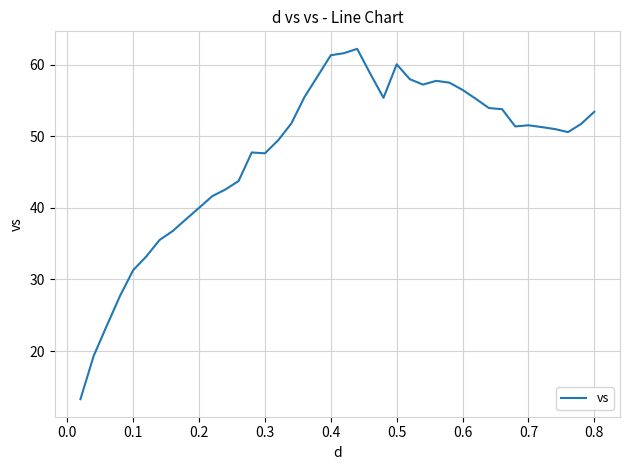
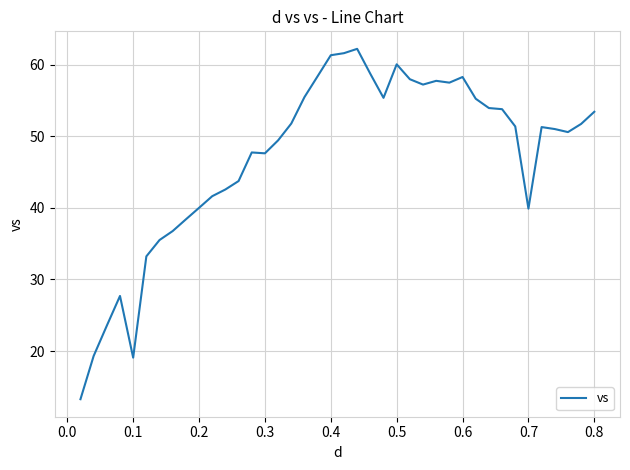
0.1: 31 -> 19
0.6: 56 -> 58
0.7: 52 -> 40
